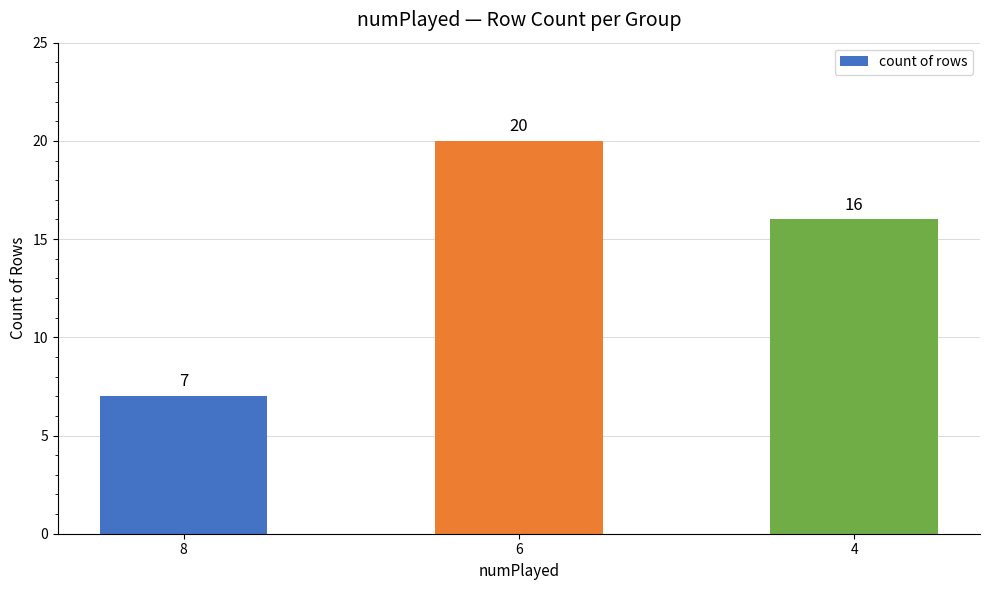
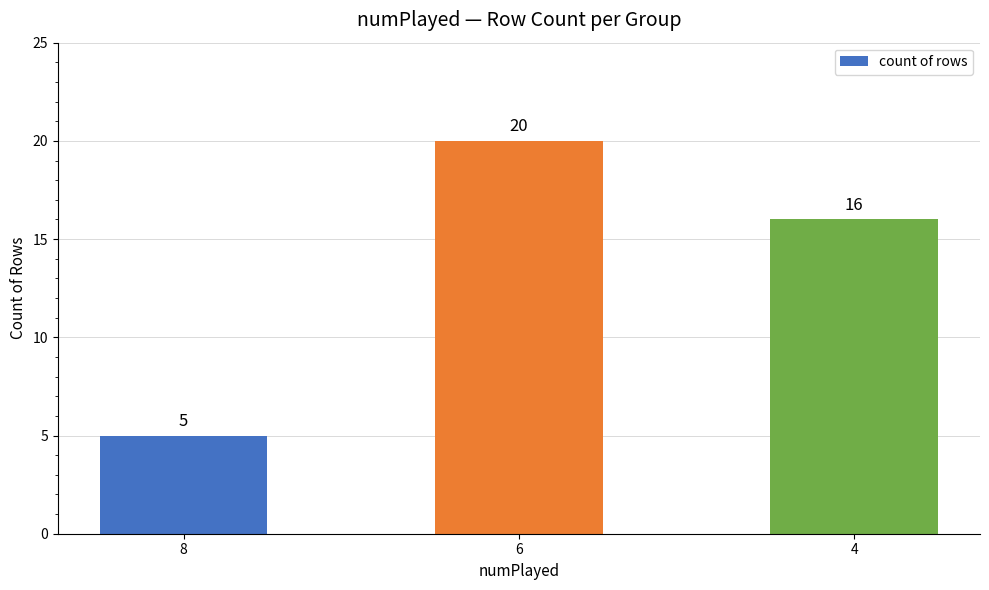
8: 7 -> 5
